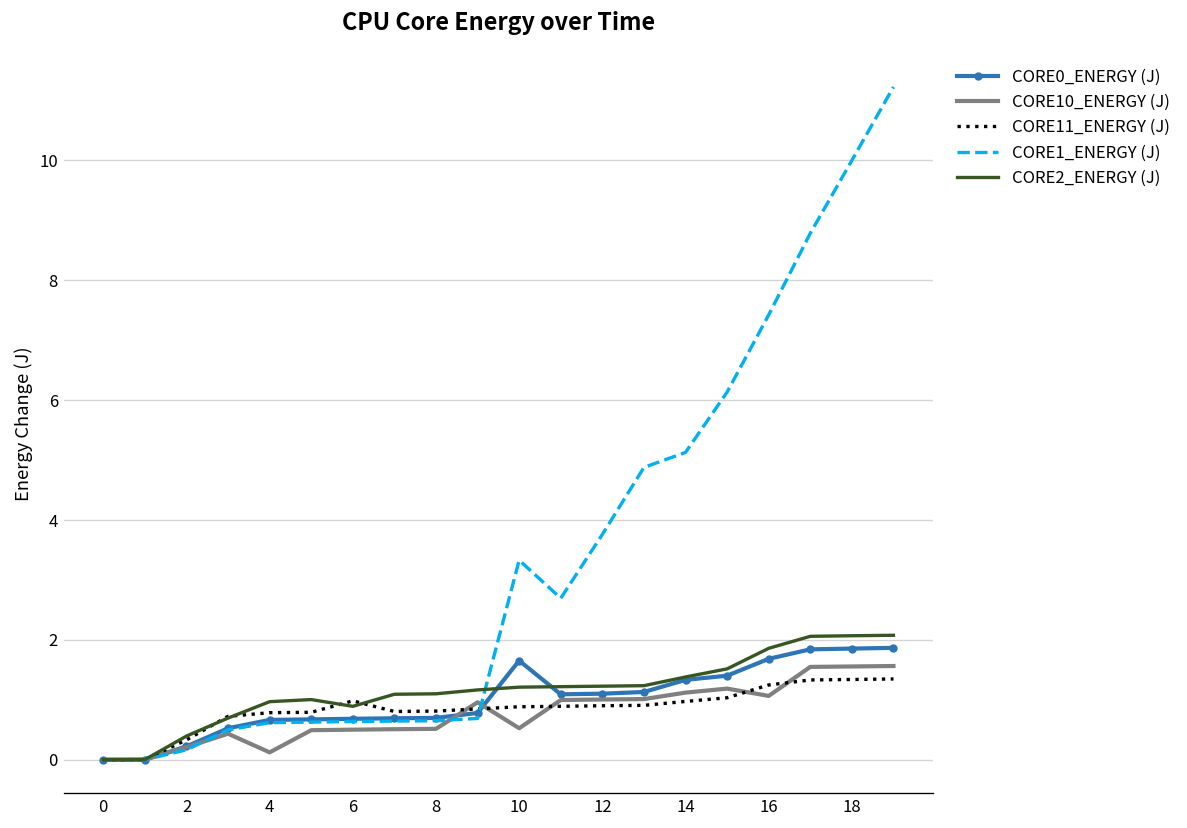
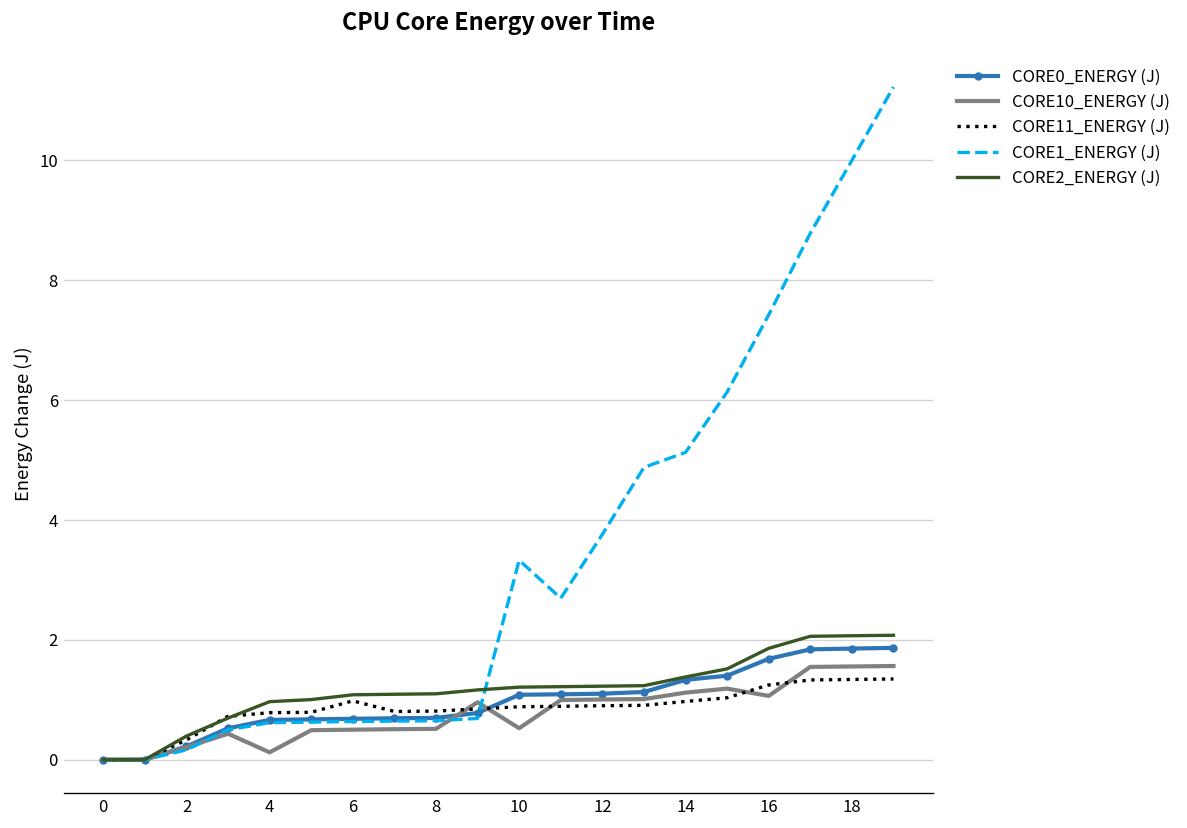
CORE2_ENERGY (J), 6: 0.9 -> 1.1
CORE0_ENERGY (J), 10: 1.7 -> 1.1
